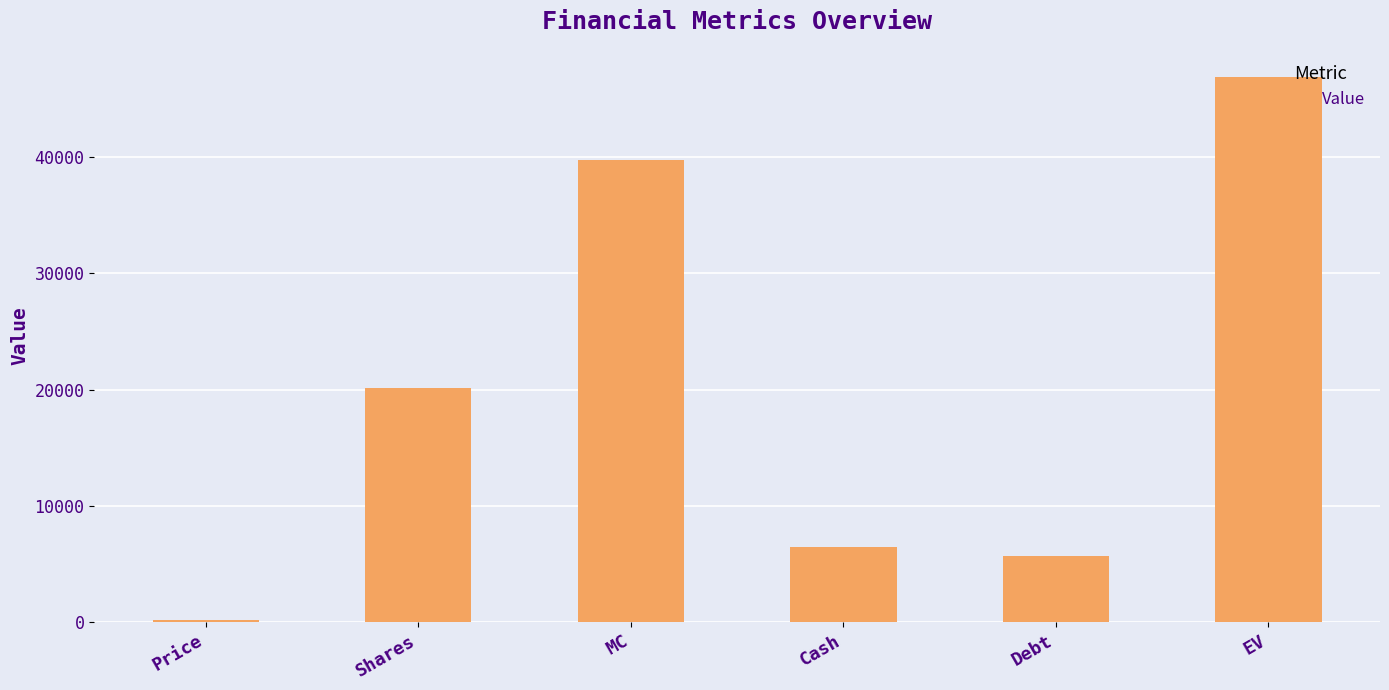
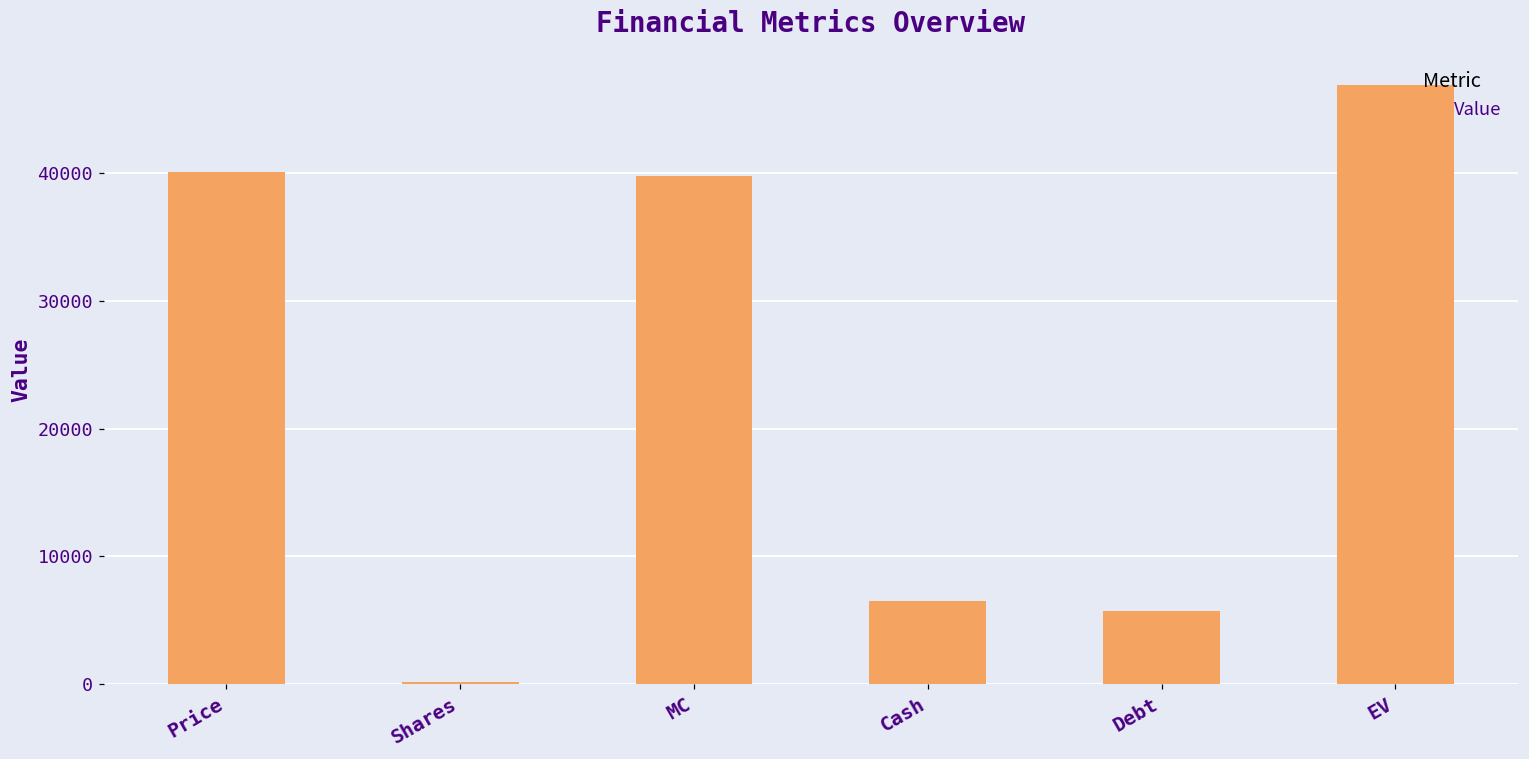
Price: 200 -> 40100
Shares: 20100 -> 200
